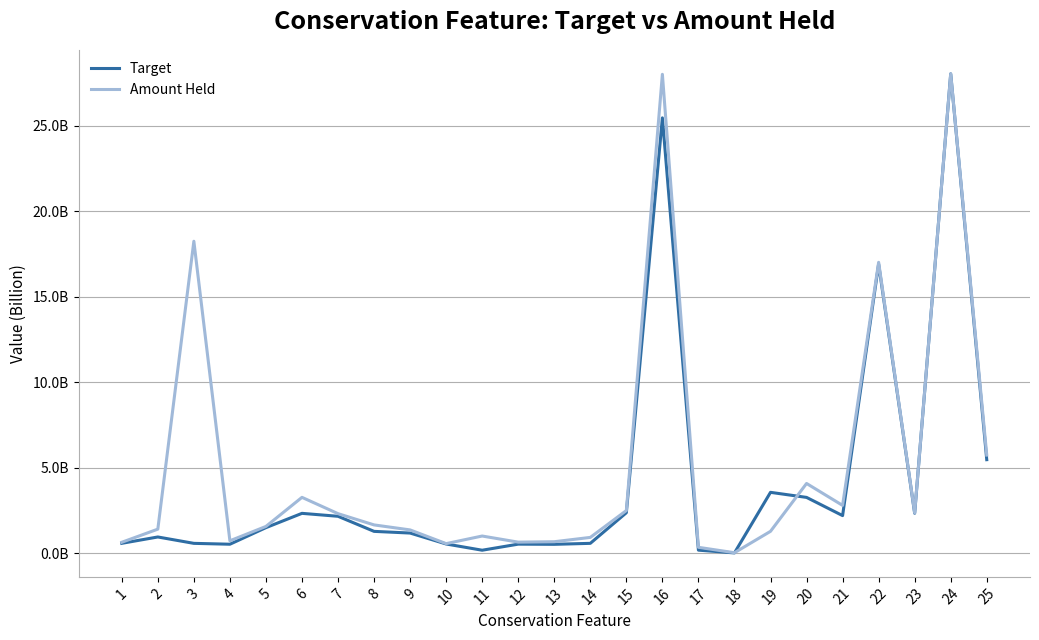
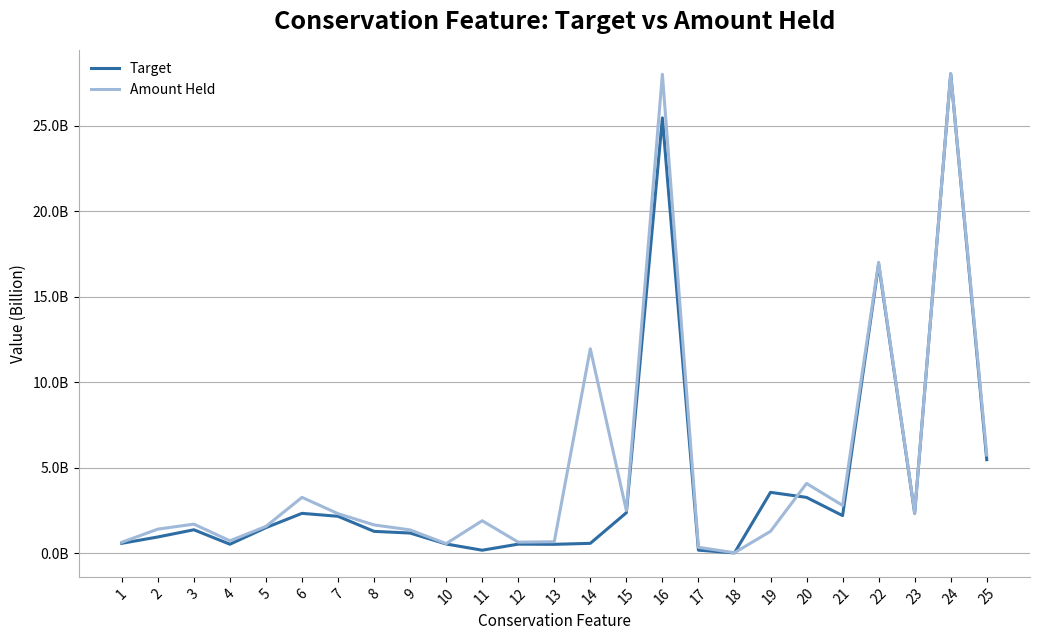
Target, 3: 600000000 -> 1400000000
Amount Held, 3: 18300000000 -> 1700000000
Amount Held, 11: 1000000000 -> 1900000000
Amount Held, 14: 900000000 -> 12000000000
